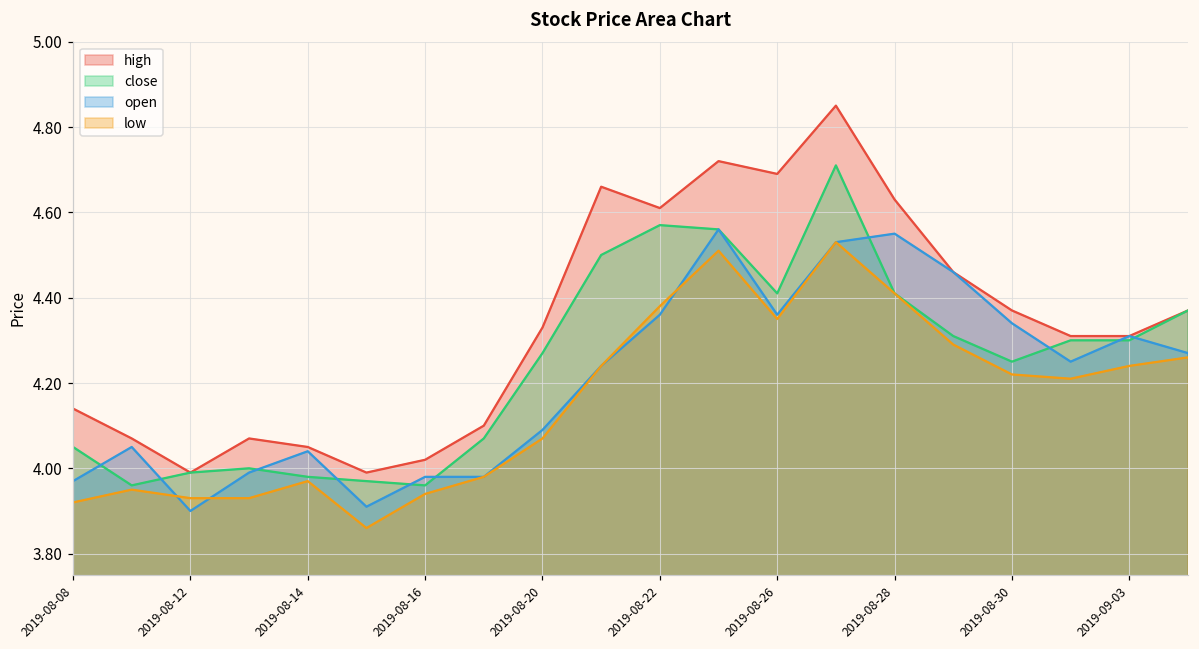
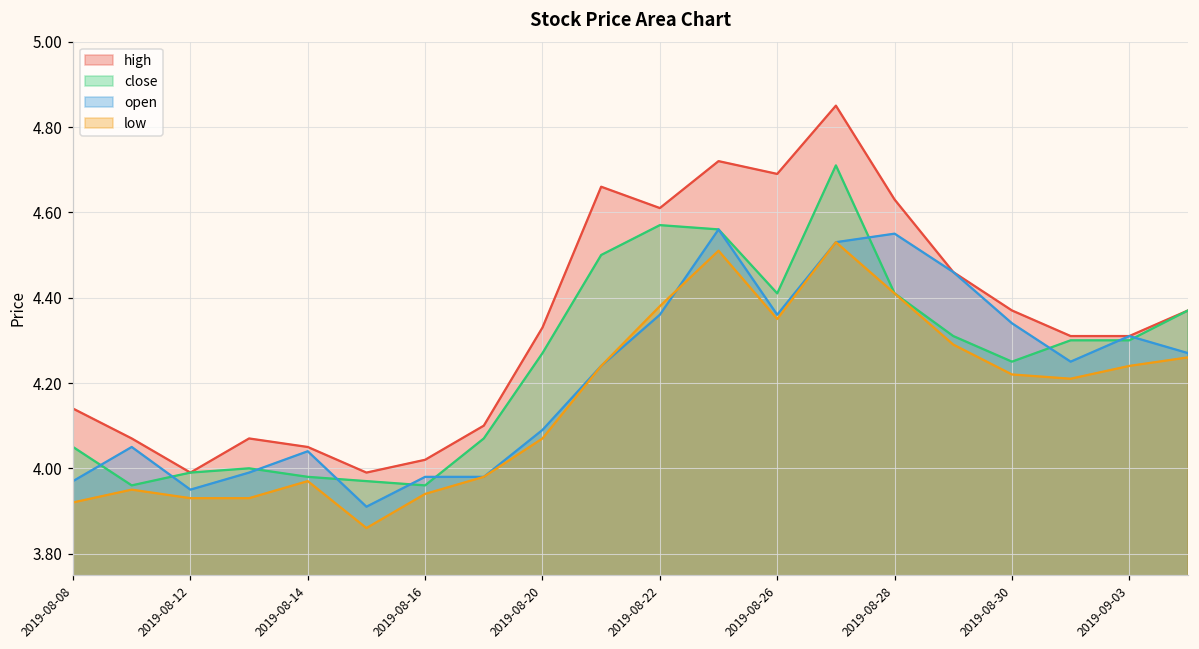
open, 2019-08-12: 3.90 -> 3.95
